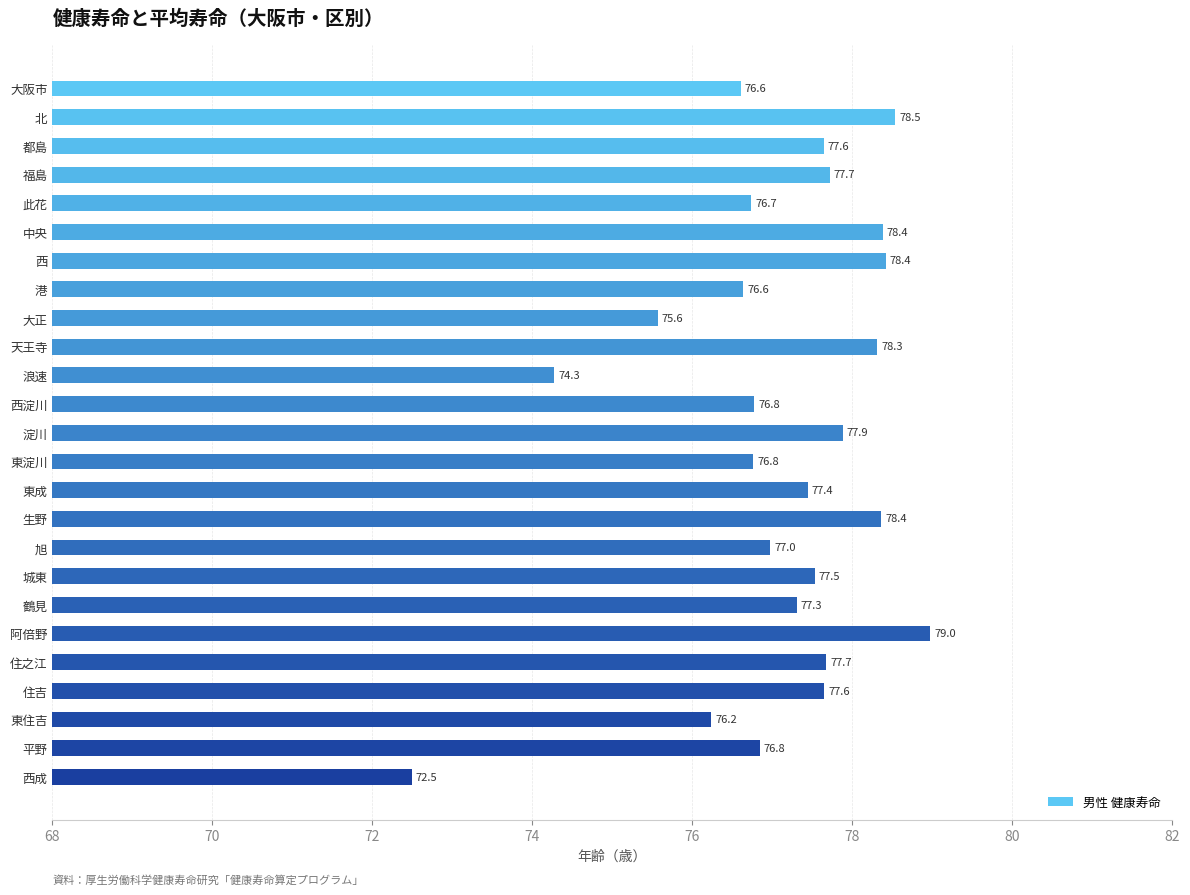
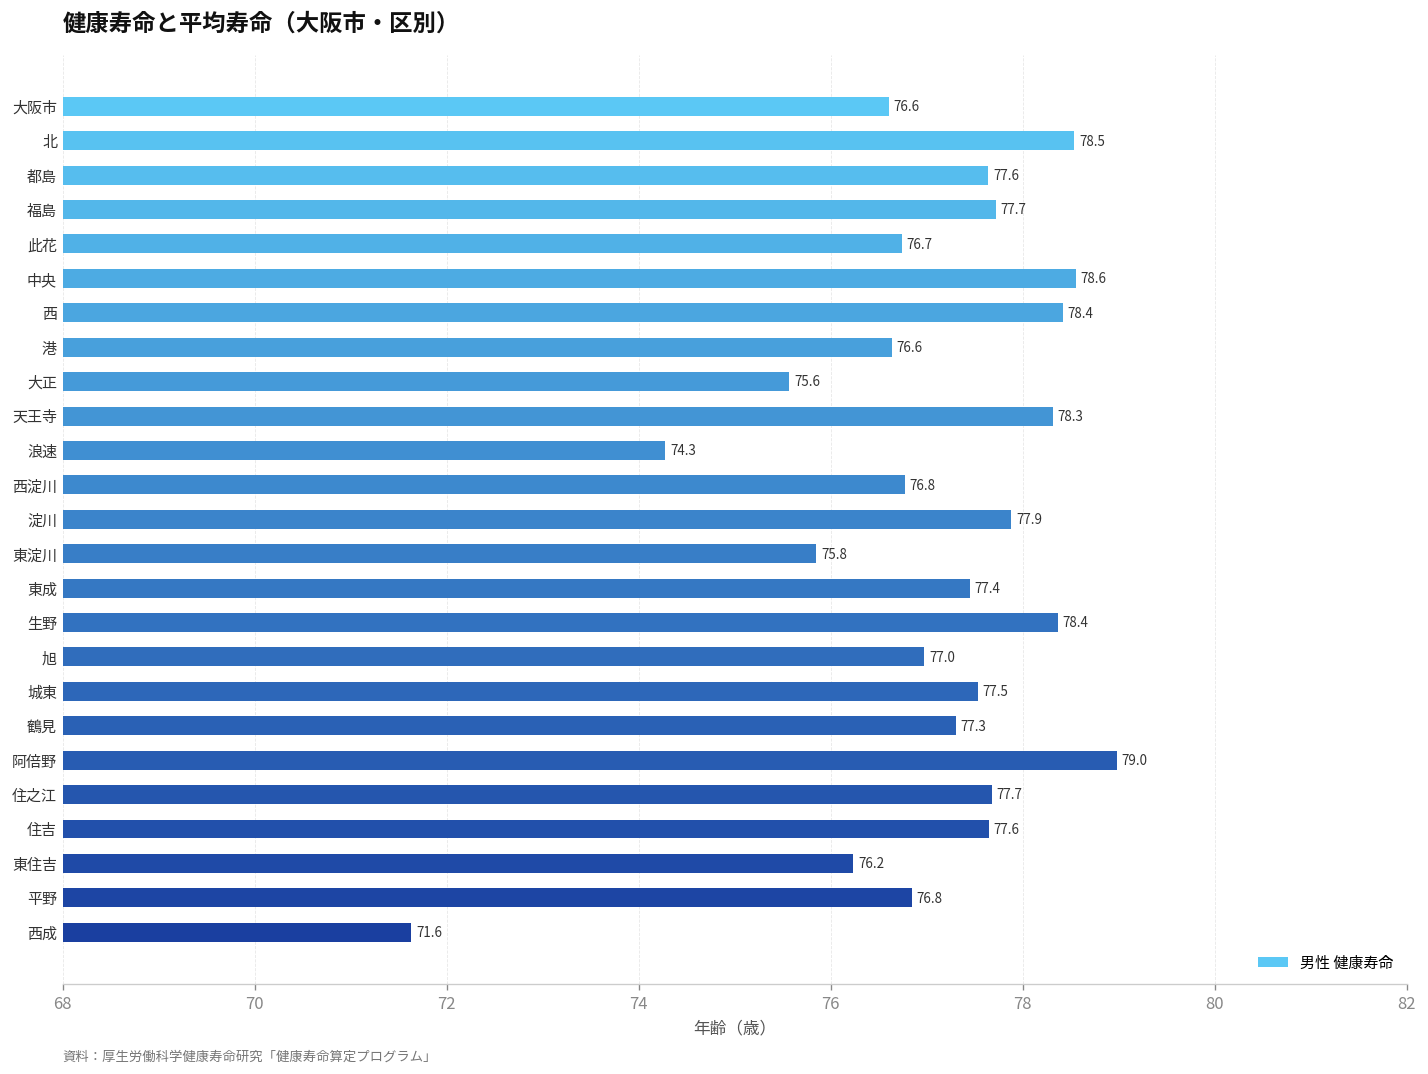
中央: 78.4 -> 78.6
東淀川: 76.8 -> 75.8
西成: 72.5 -> 71.6
